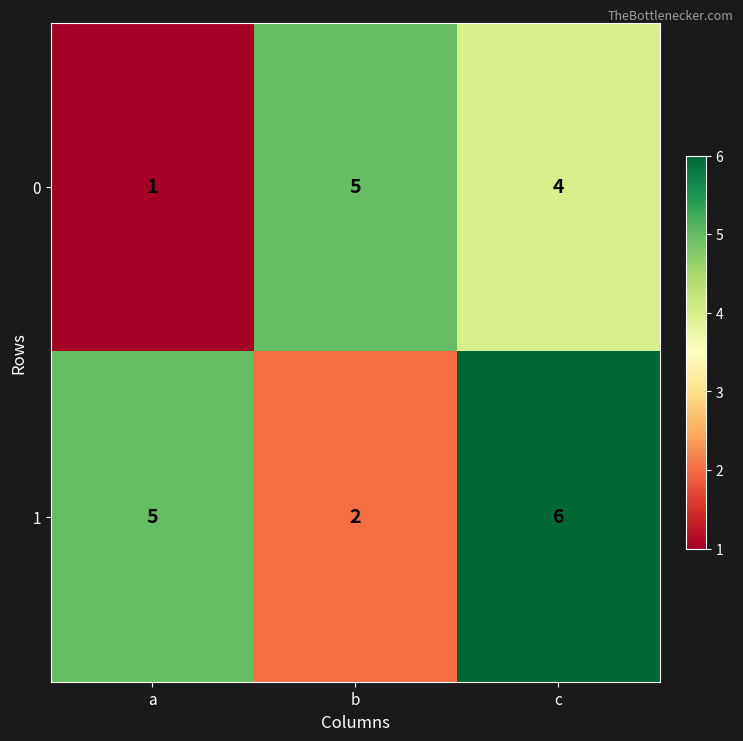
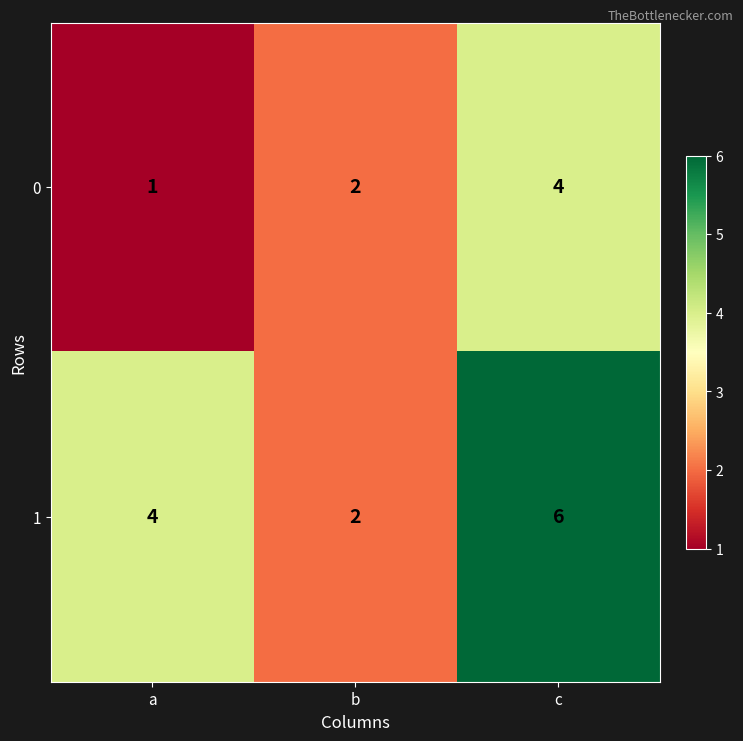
0, b: 5 -> 2
1, a: 5 -> 4
